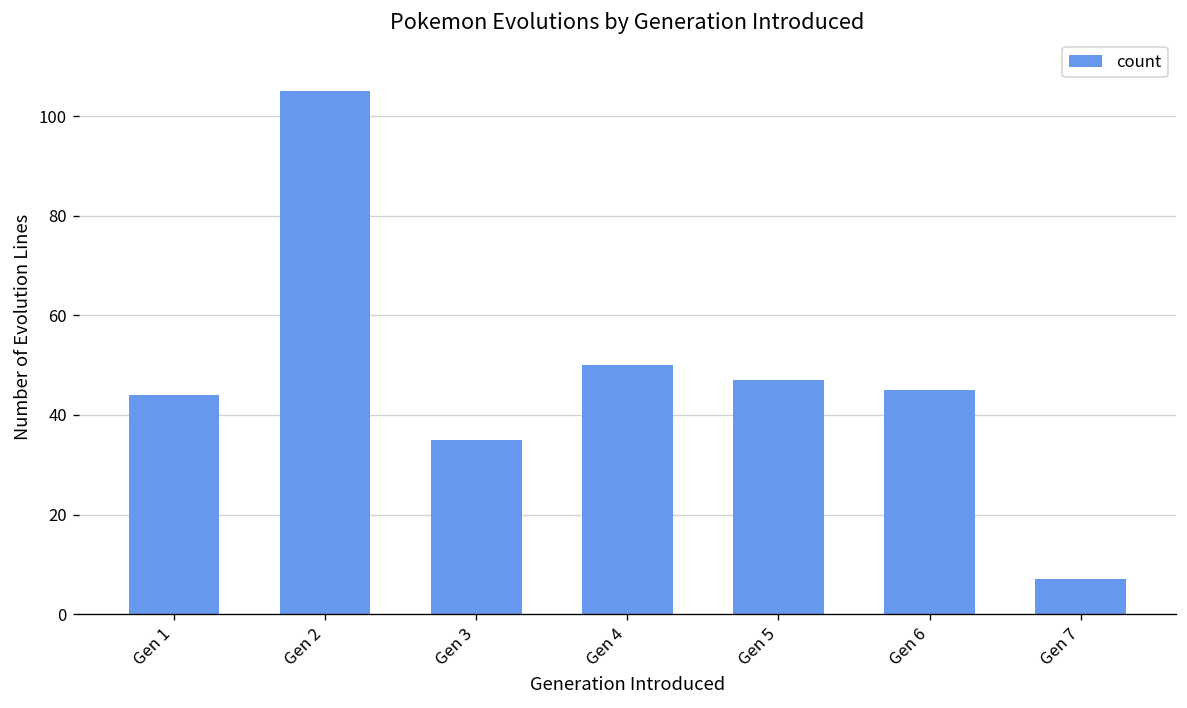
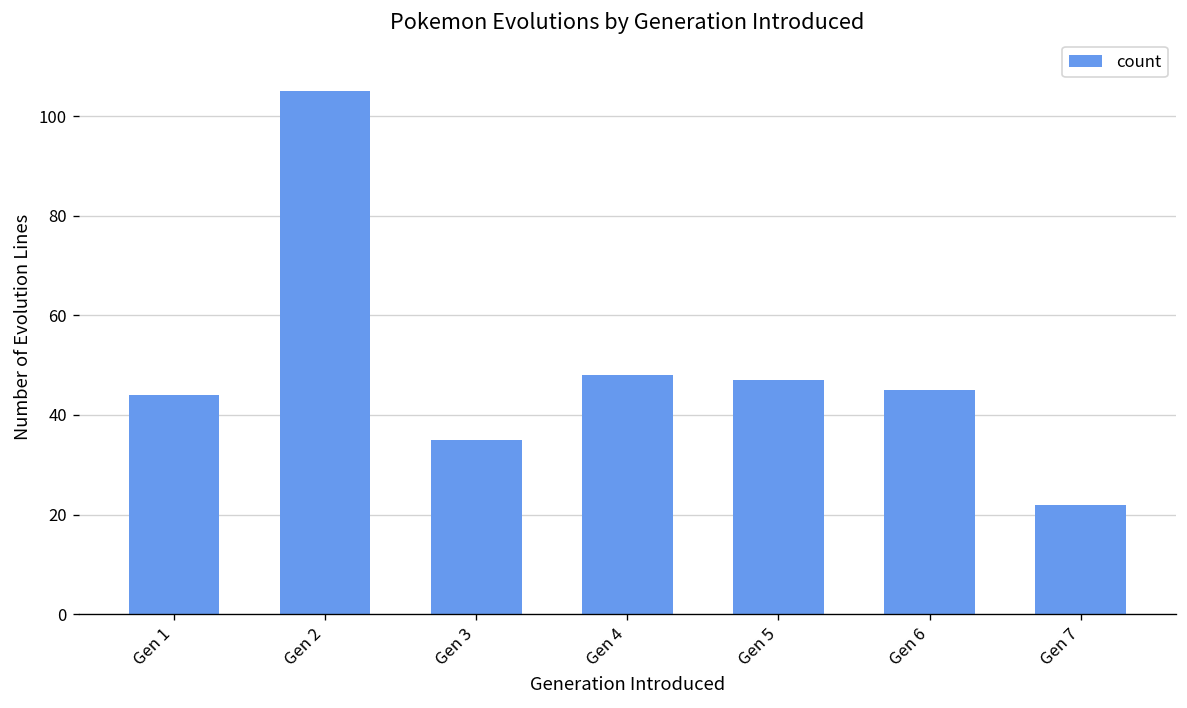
Gen 4: 50 -> 48
Gen 7: 7 -> 22
